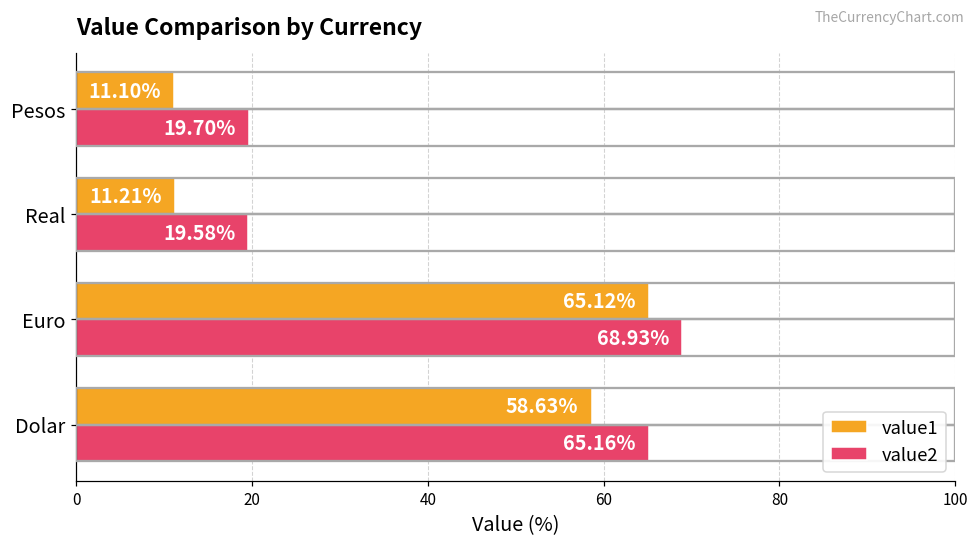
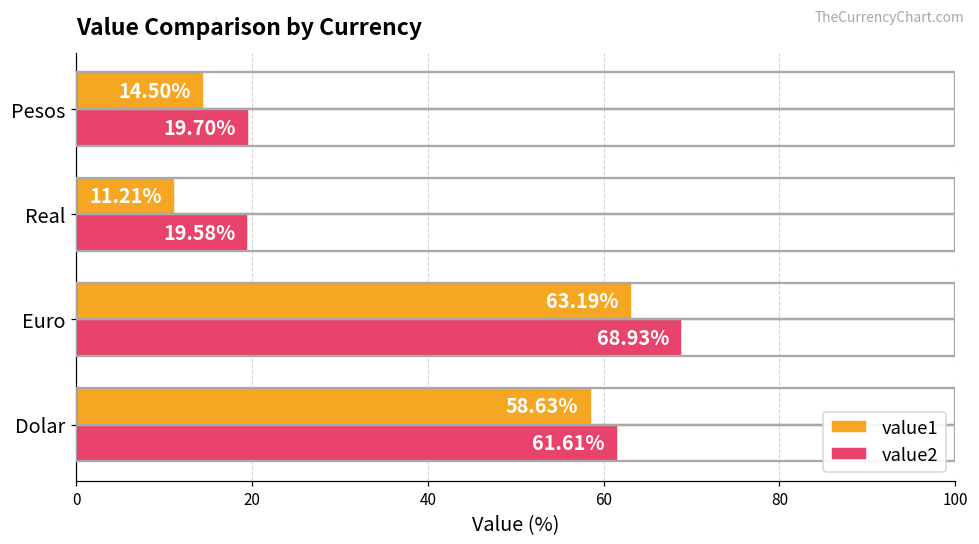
value1, Pesos: 11.10% -> 14.50%
value1, Euro: 65.12% -> 63.19%
value2, Dolar: 65.16% -> 61.61%
